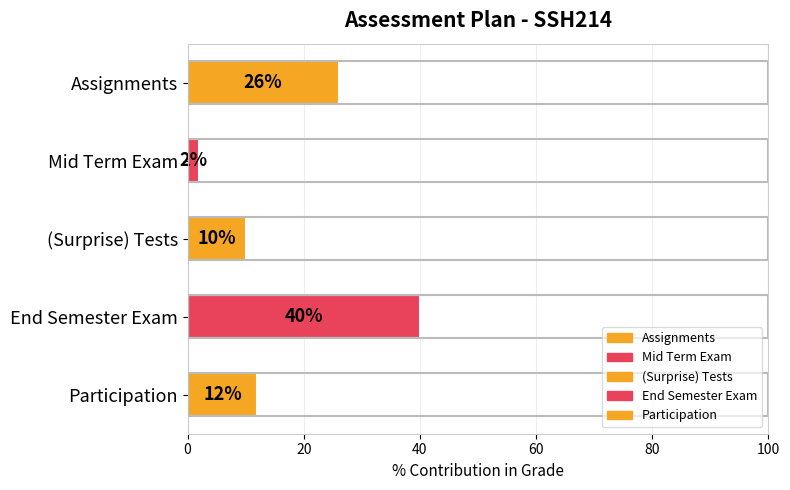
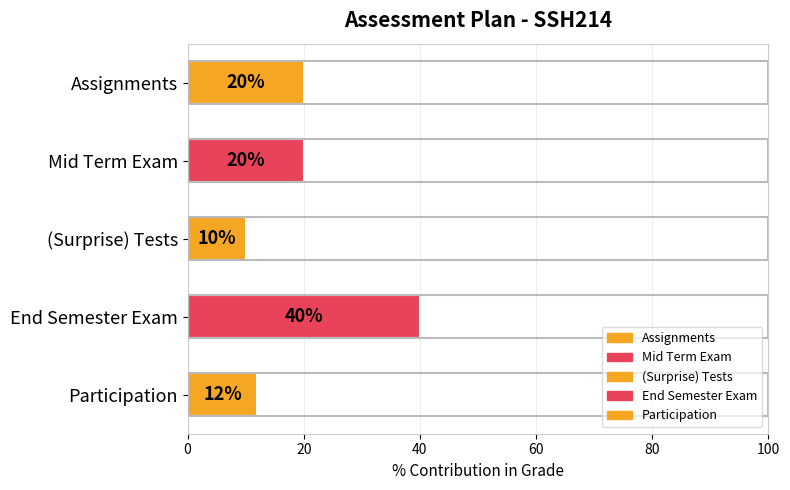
Assignments: 26% -> 20%
Mid Term Exam: 2% -> 20%
